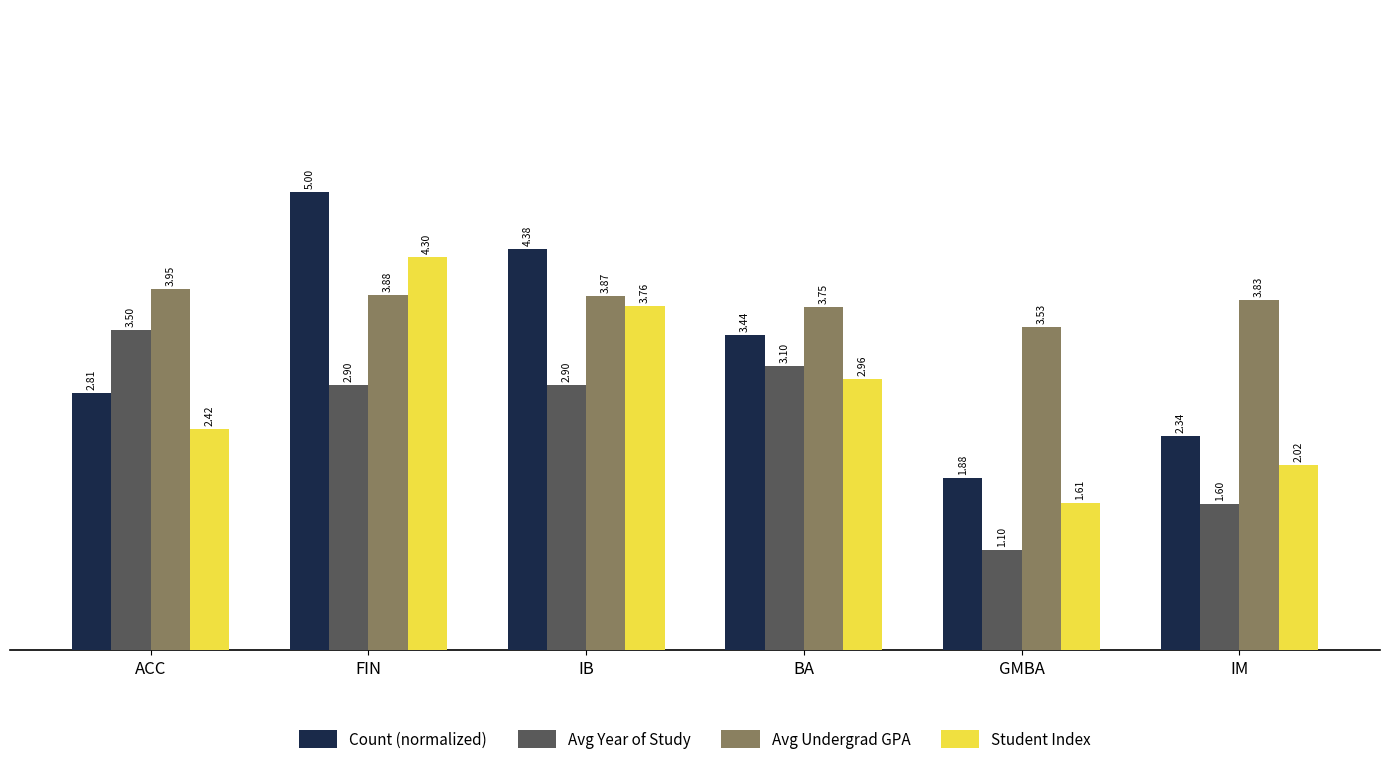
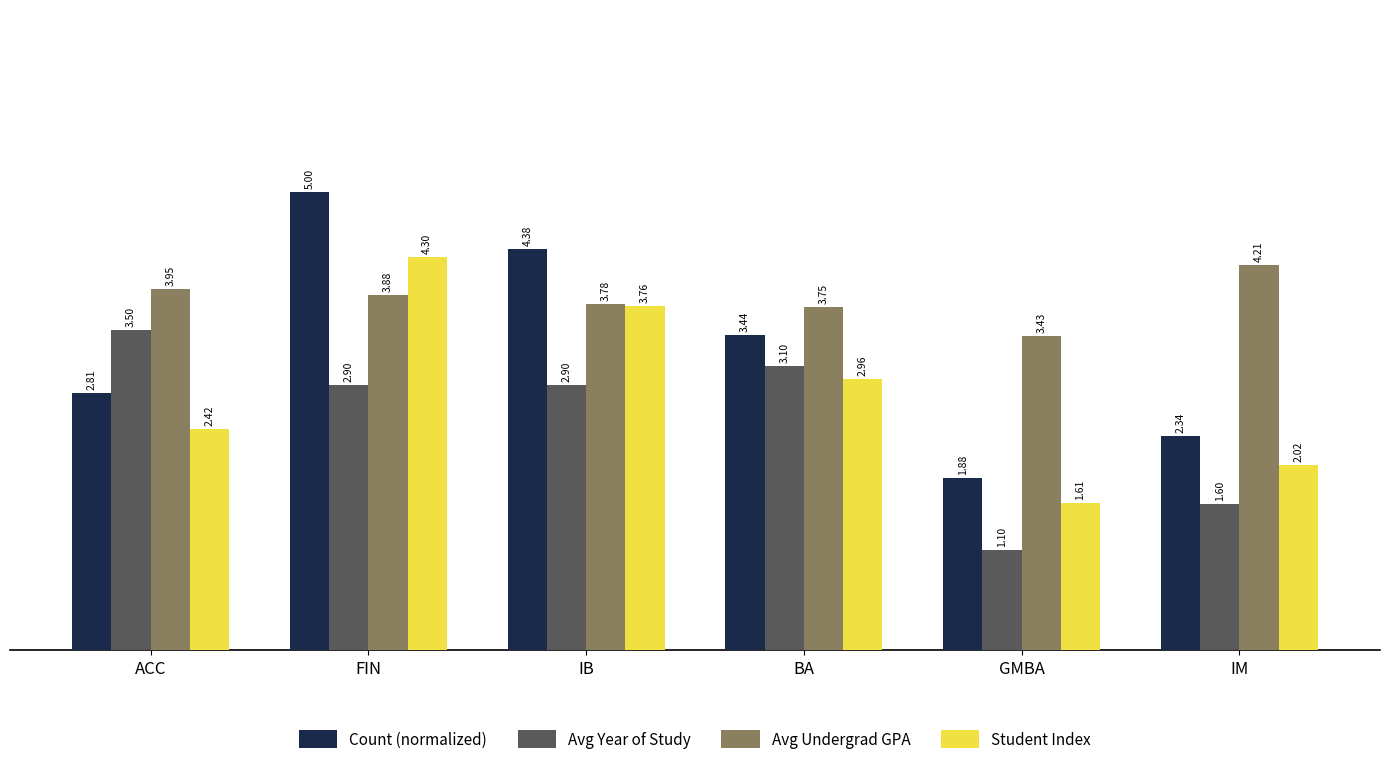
Avg Undergrad GPA, IB: 3.87 -> 3.78
Avg Undergrad GPA, GMBA: 3.53 -> 3.43
Avg Undergrad GPA, IM: 3.83 -> 4.21
